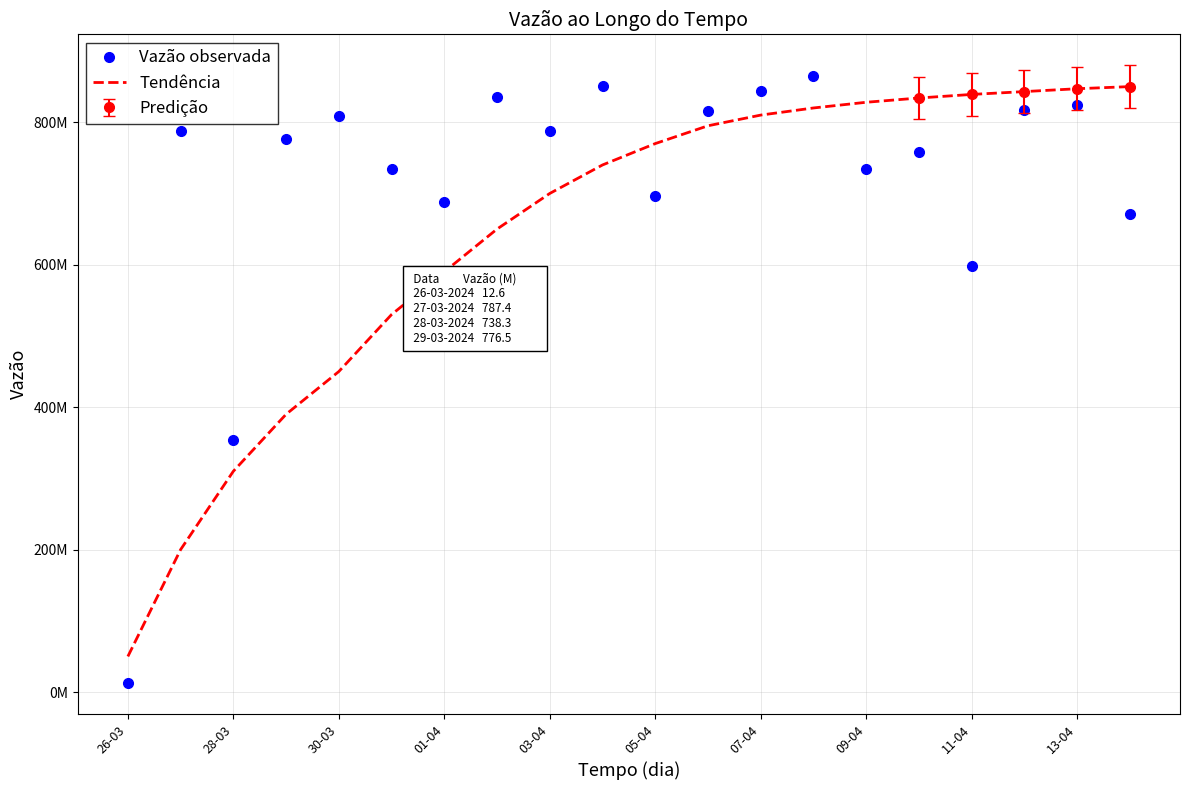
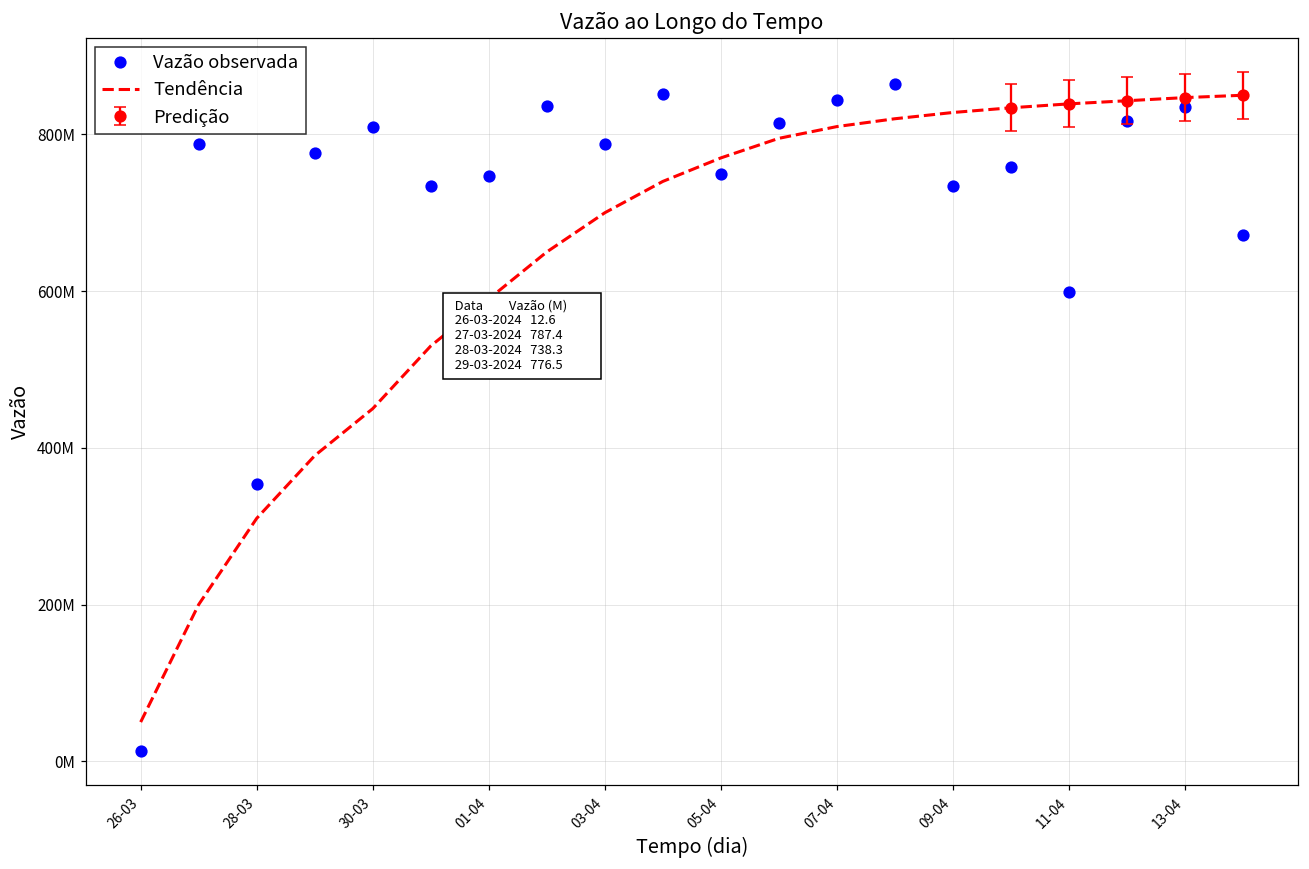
Vazão observada, 01-04: 690000000 -> 750000000
Vazão observada, 05-04: 700000000 -> 750000000
Vazão observada, 13-04: 820000000 -> 840000000
